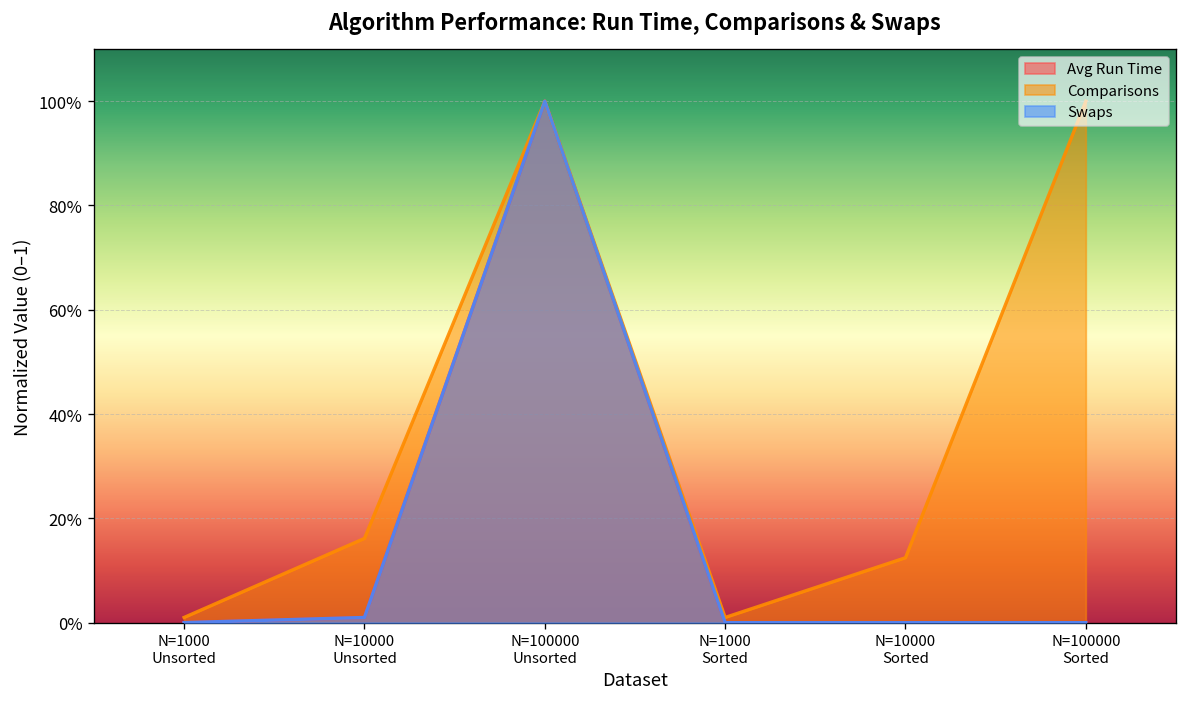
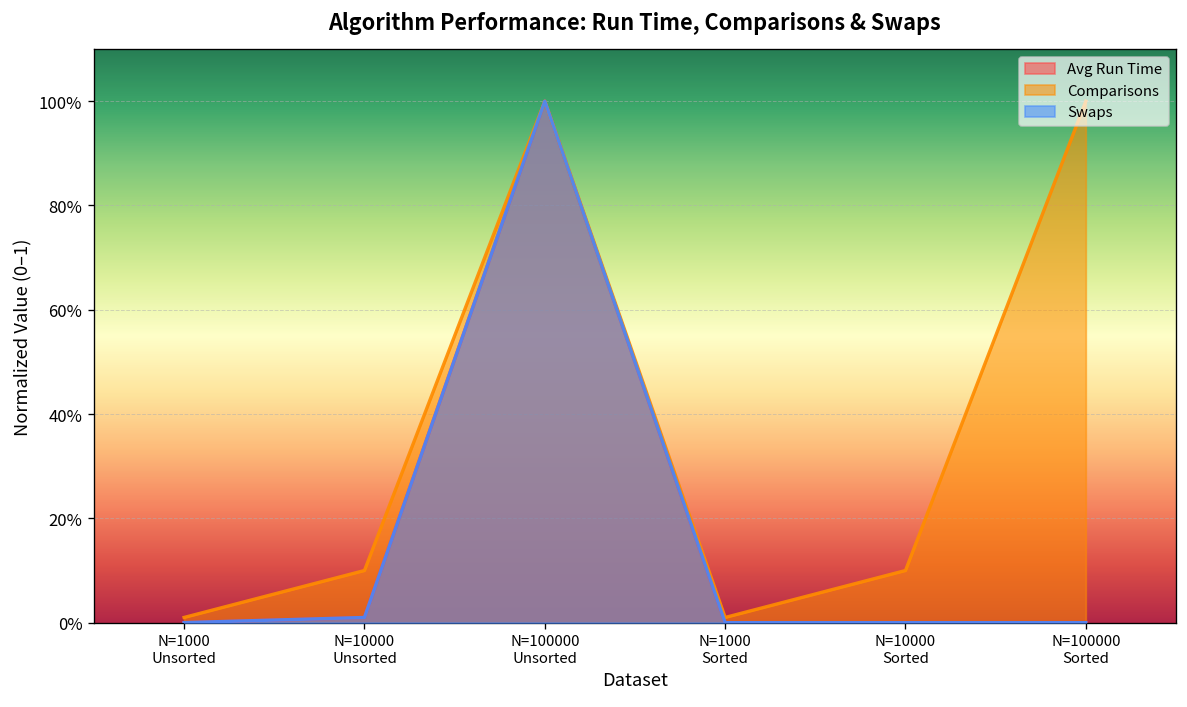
Comparisons, N=10000 Unsorted: 16% -> 10%
Comparisons, N=10000 Sorted: 12% -> 10%
